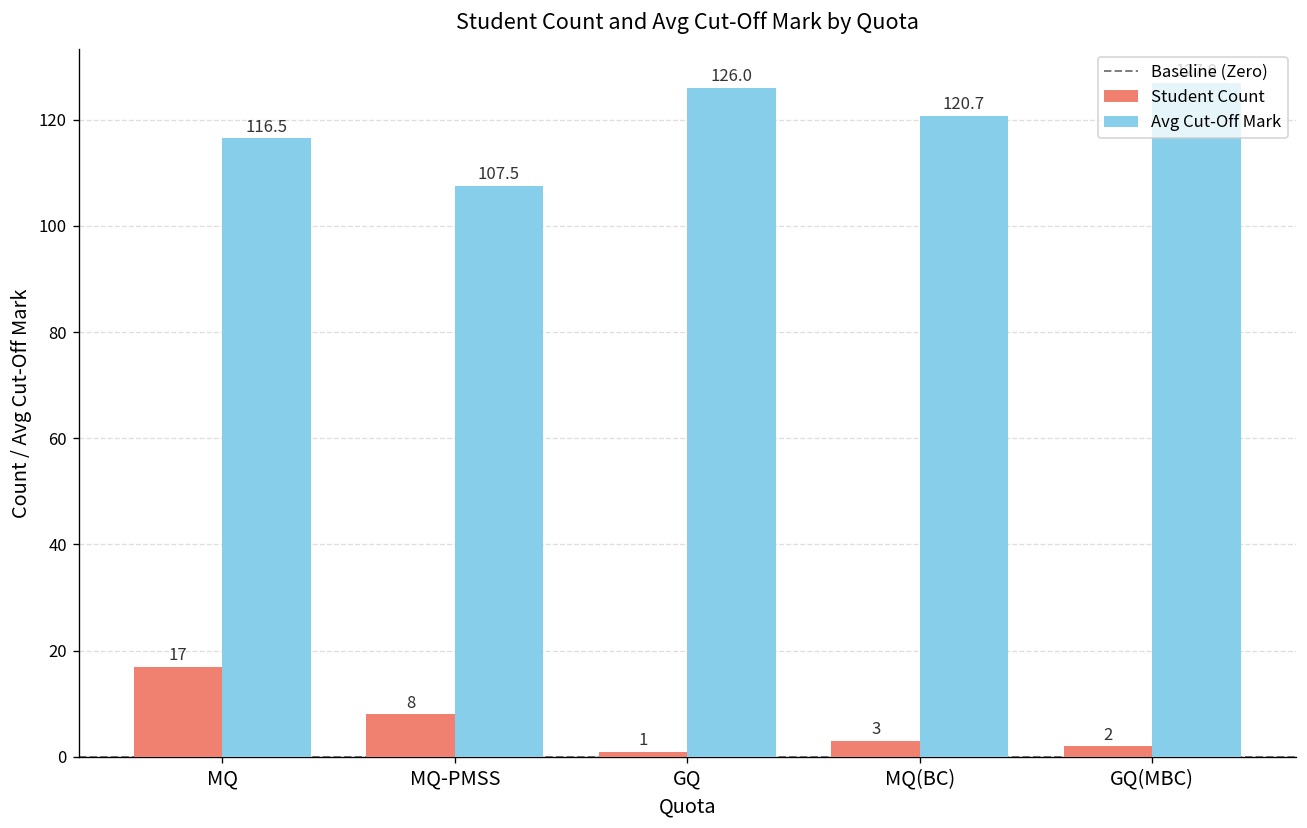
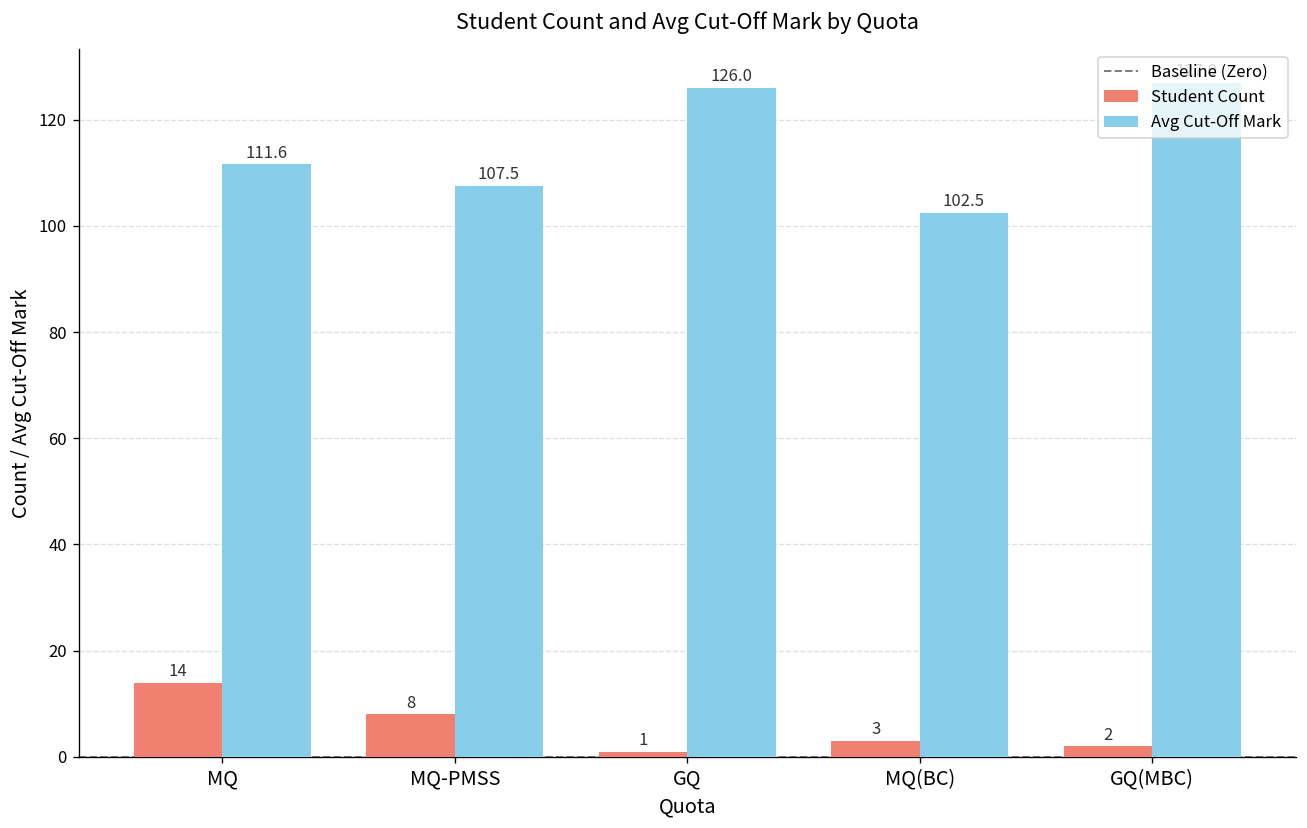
Student Count, MQ: 17 -> 14
Avg Cut-Off Mark, MQ: 116.5 -> 111.6
Avg Cut-Off Mark, MQ(BC): 120.7 -> 102.5
